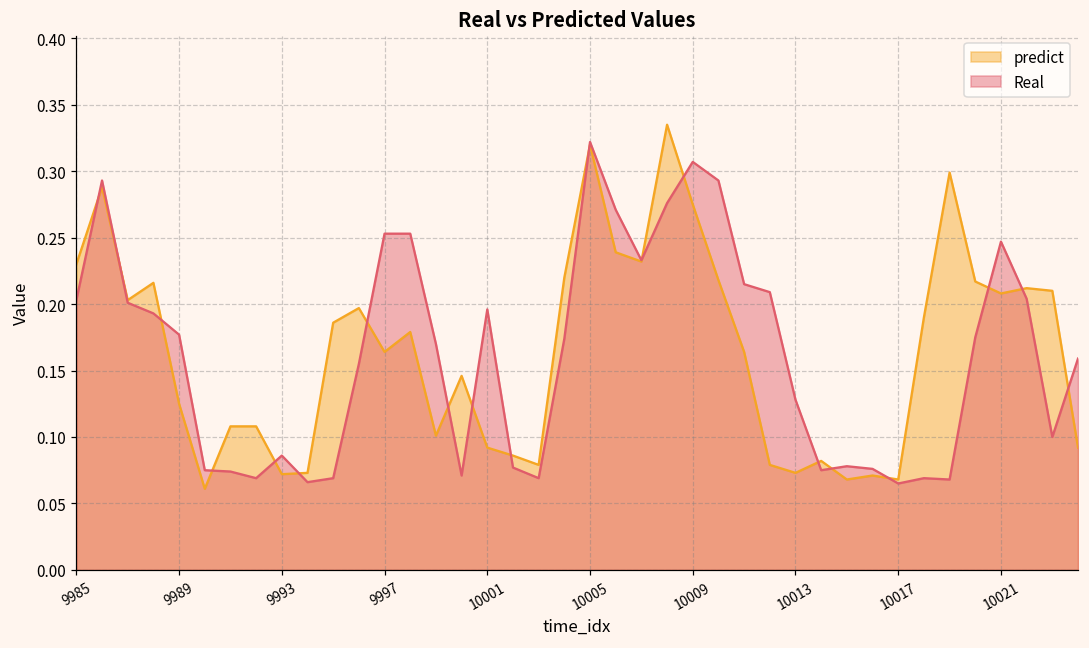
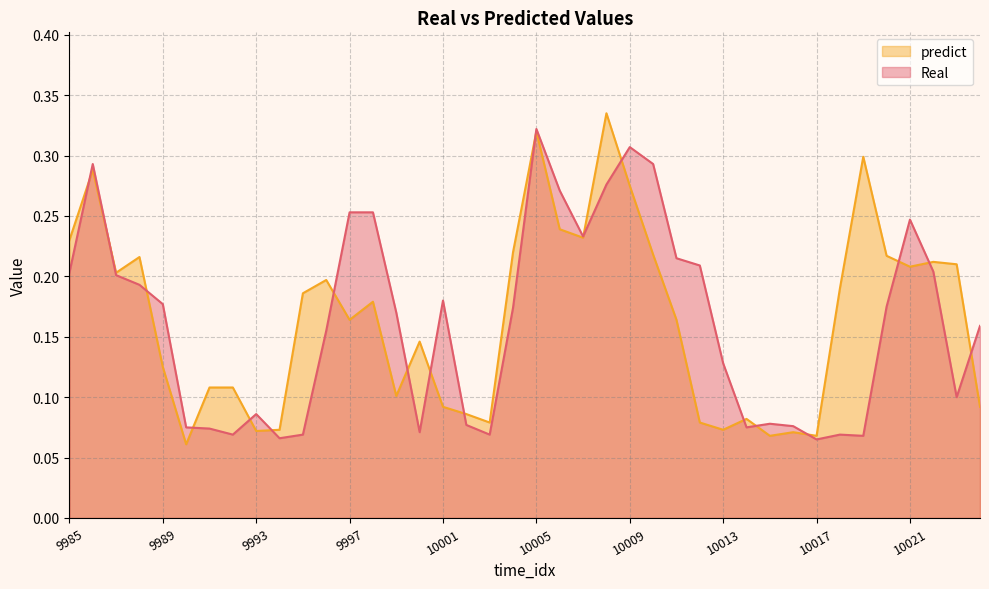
Real, 10001: 0.196 -> 0.180
